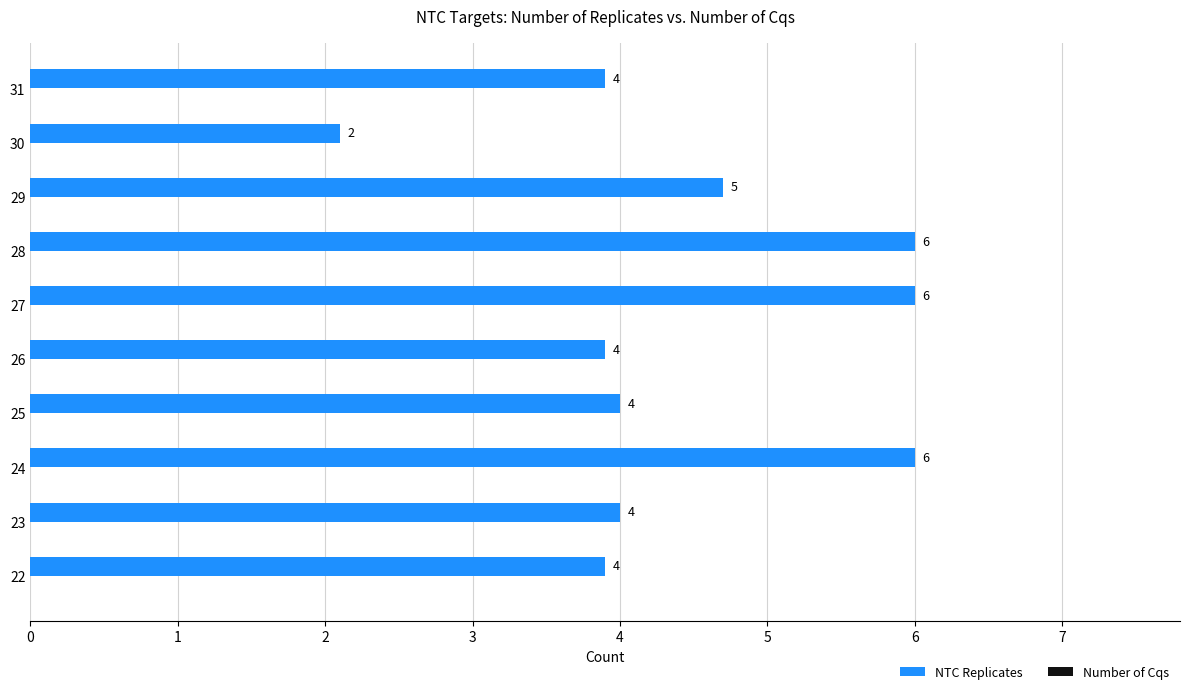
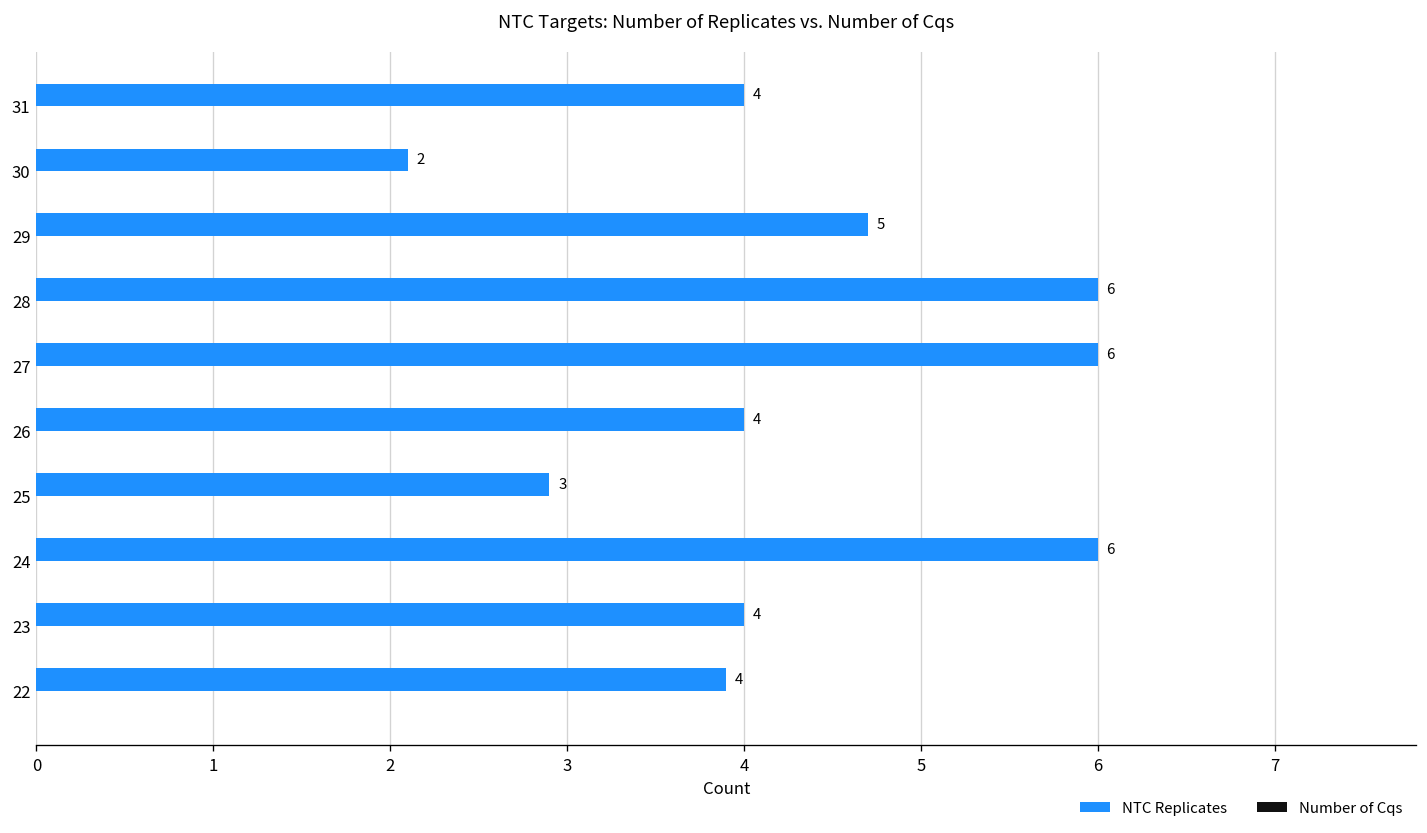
NTC Replicates, 31: 3.9 -> 4.0
NTC Replicates, 26: 3.9 -> 4.0
NTC Replicates, 25: 4 -> 3
